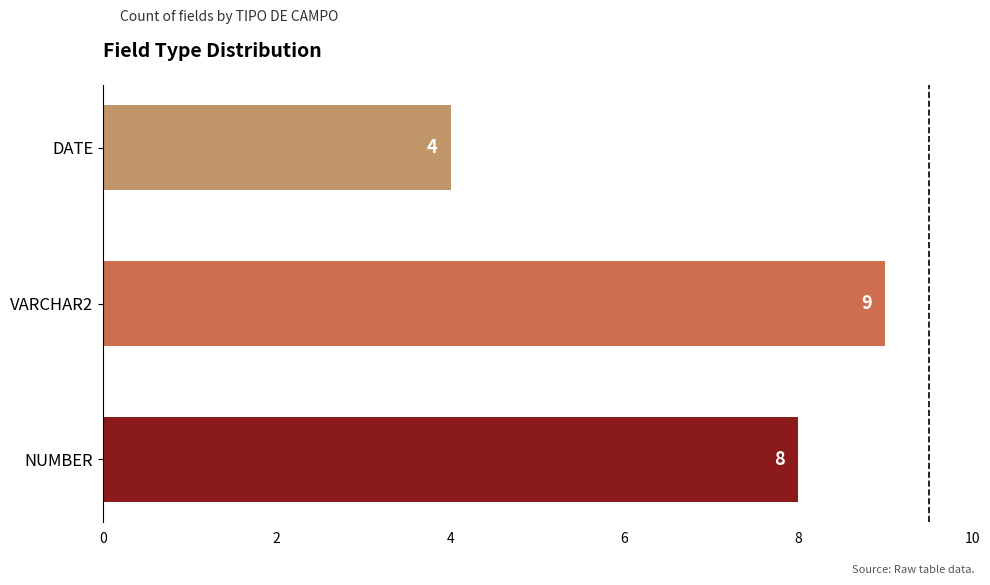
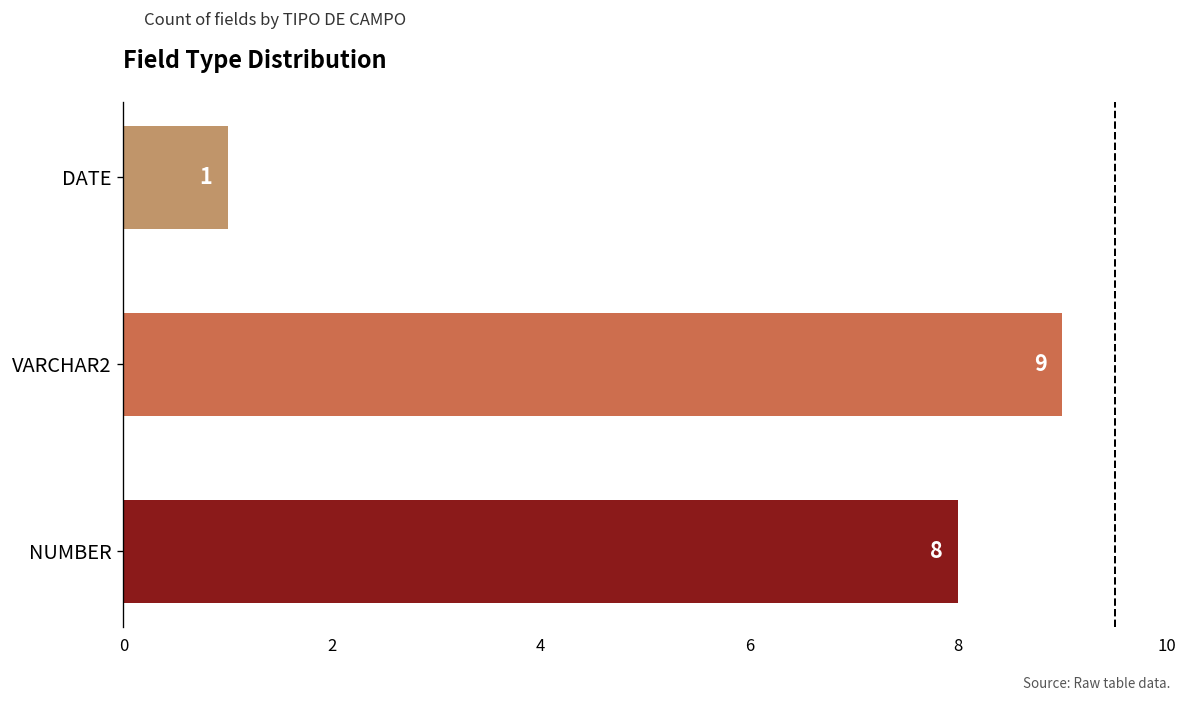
DATE: 4 -> 1
